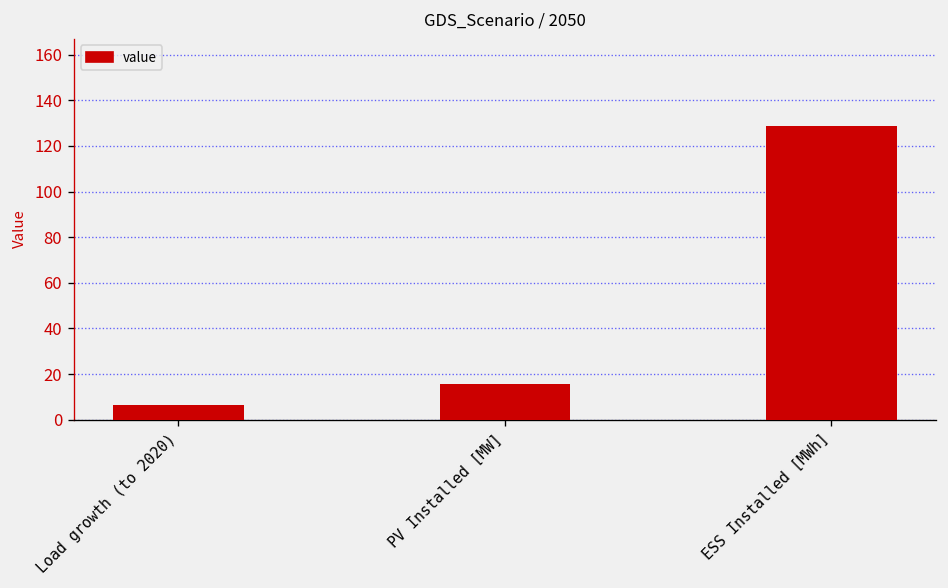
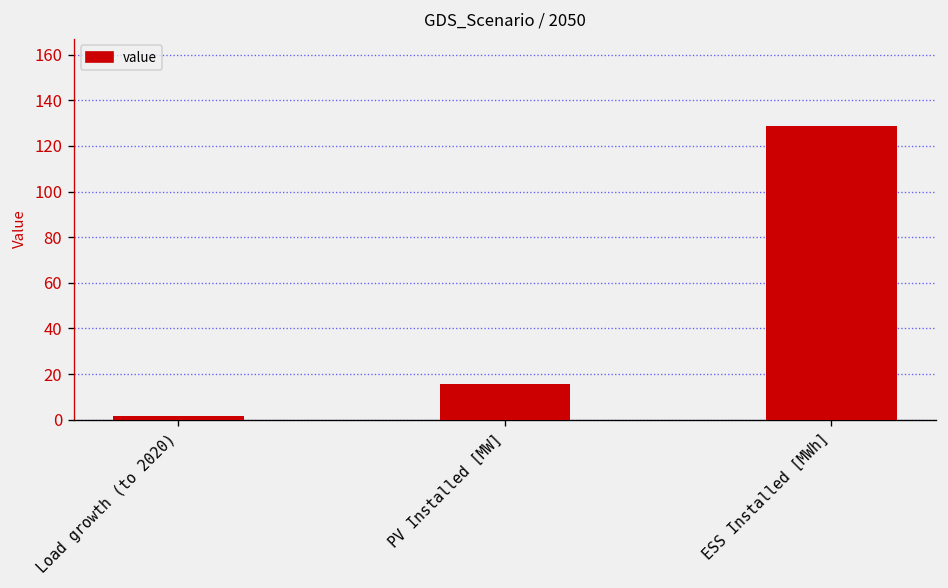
Load growth (to 2020): 7 -> 2
